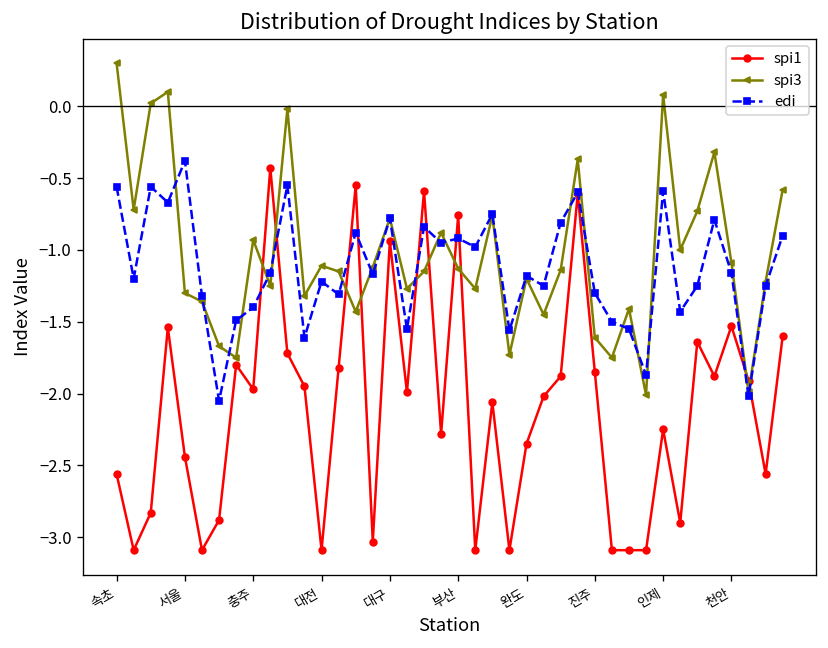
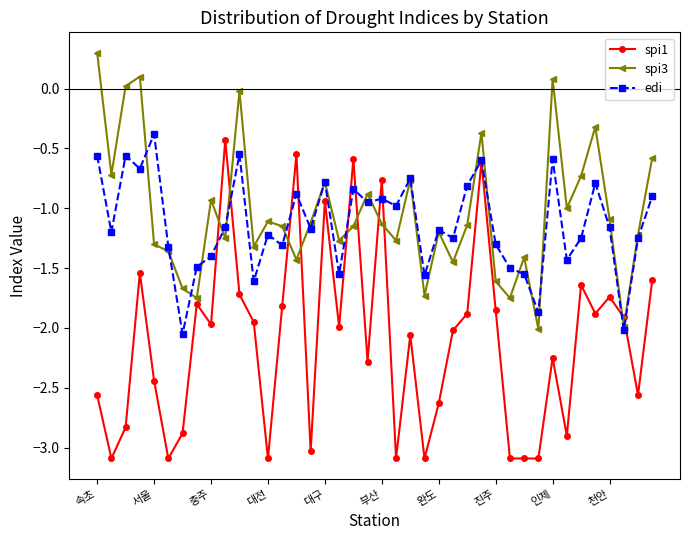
spi1, 완도: -2.35 -> -2.63
spi1, 천안: -1.53 -> -1.74
